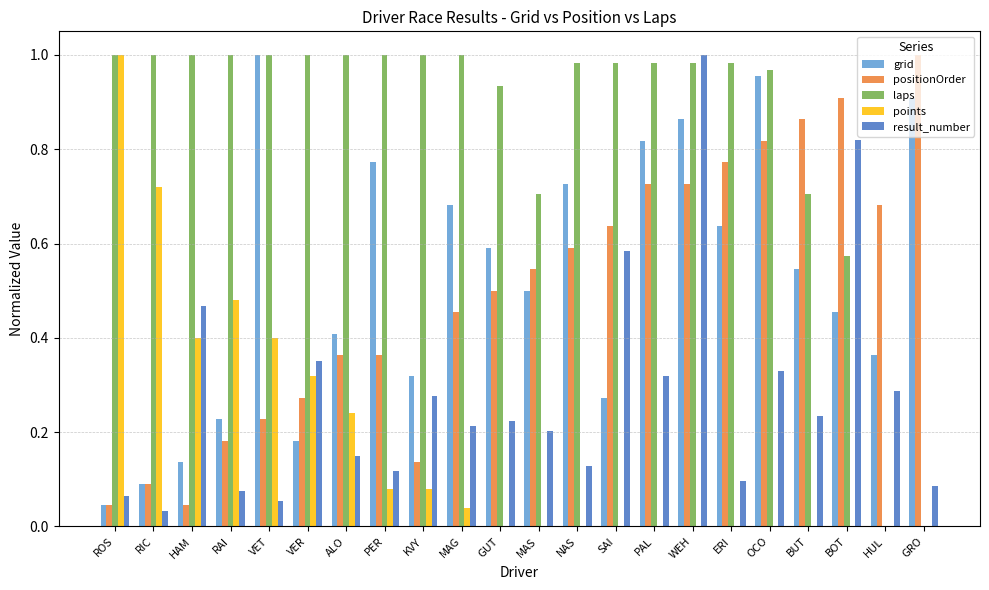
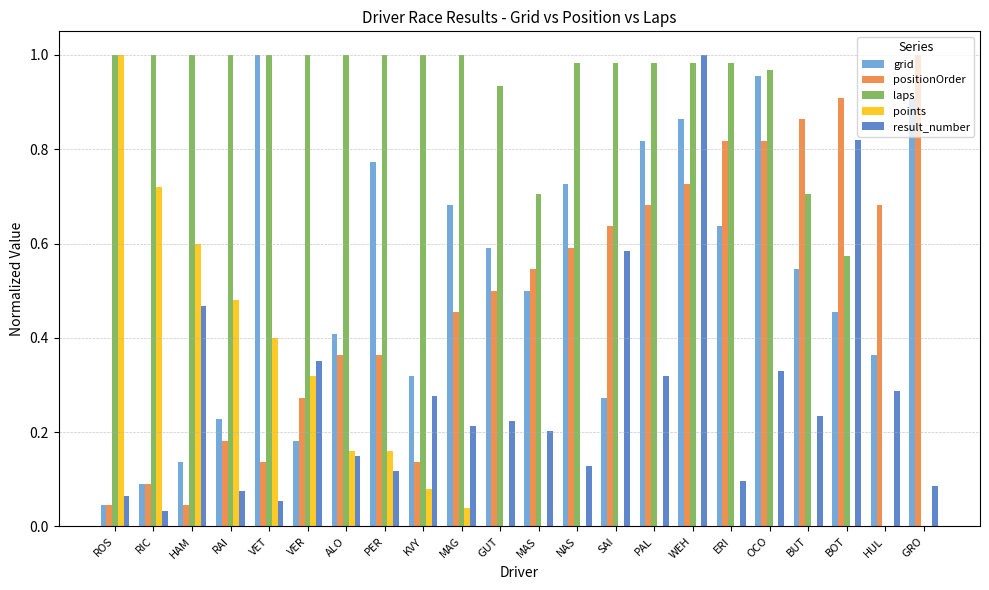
points, HAM: 0.40 -> 0.60
positionOrder, VET: 0.23 -> 0.14
points, ALO: 0.24 -> 0.16
points, PER: 0.08 -> 0.16
positionOrder, PAL: 0.73 -> 0.68
positionOrder, ERI: 0.77 -> 0.82
